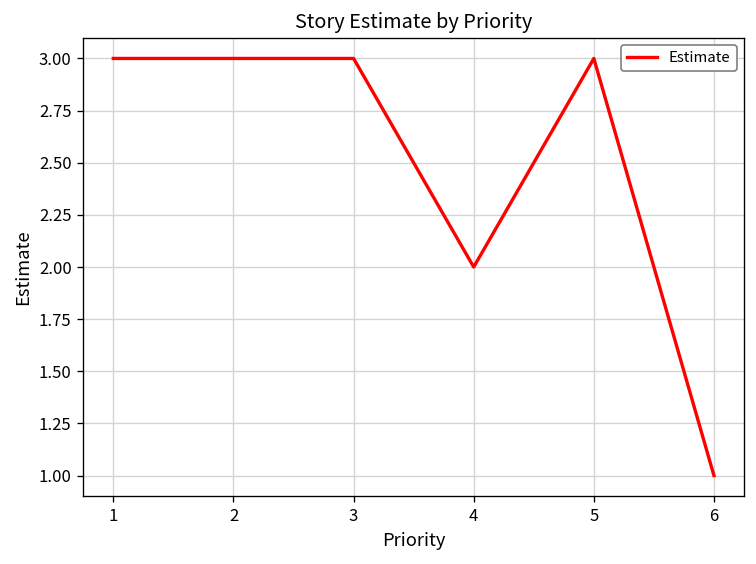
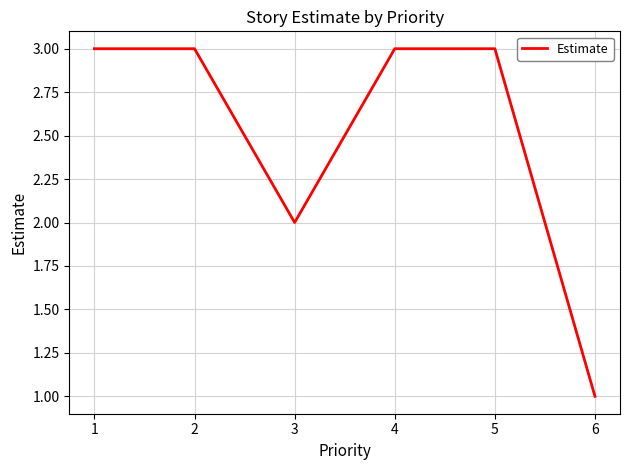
3: 3 -> 2
4: 2 -> 3
